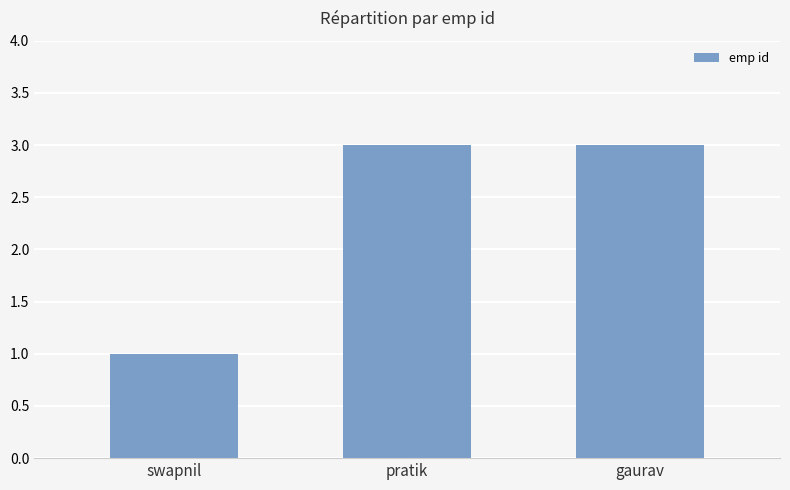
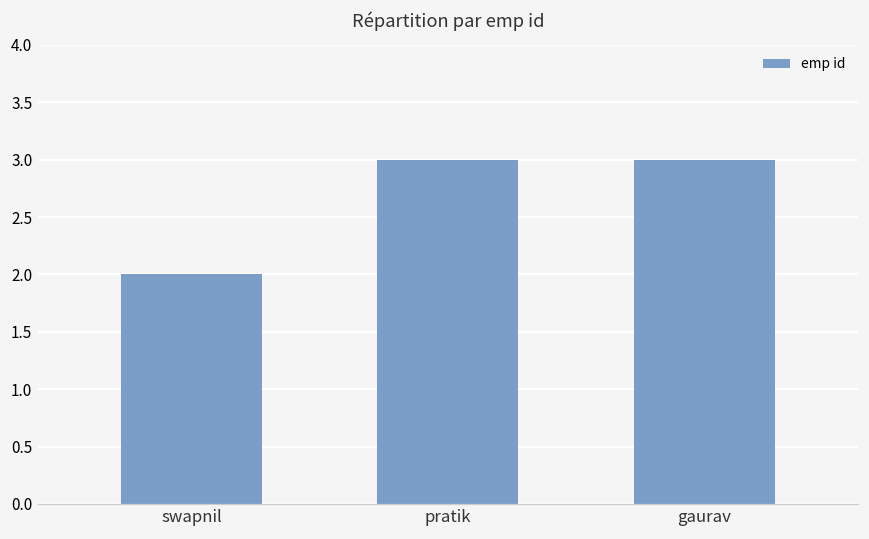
swapnil: 1 -> 2
